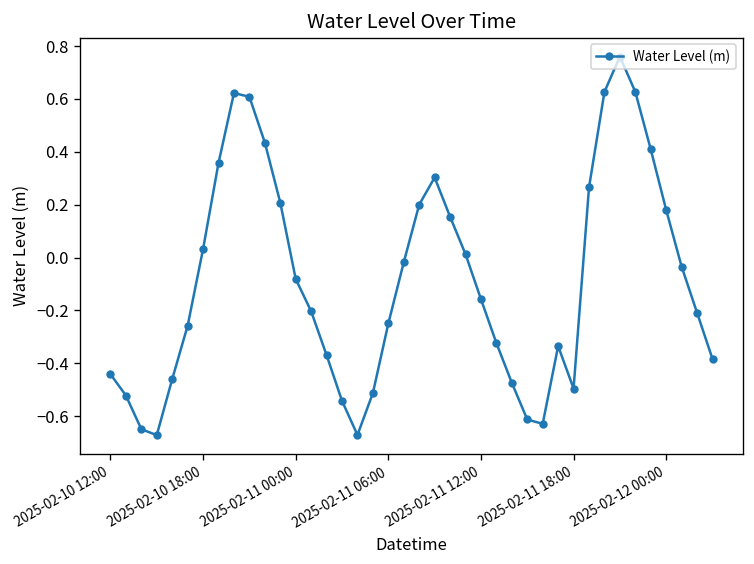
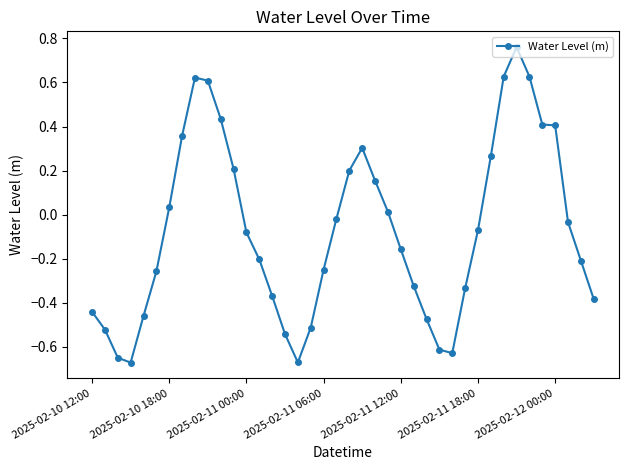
2025-02-11 18:00: -0.50 -> -0.07
2025-02-12 00:00: 0.18 -> 0.41
